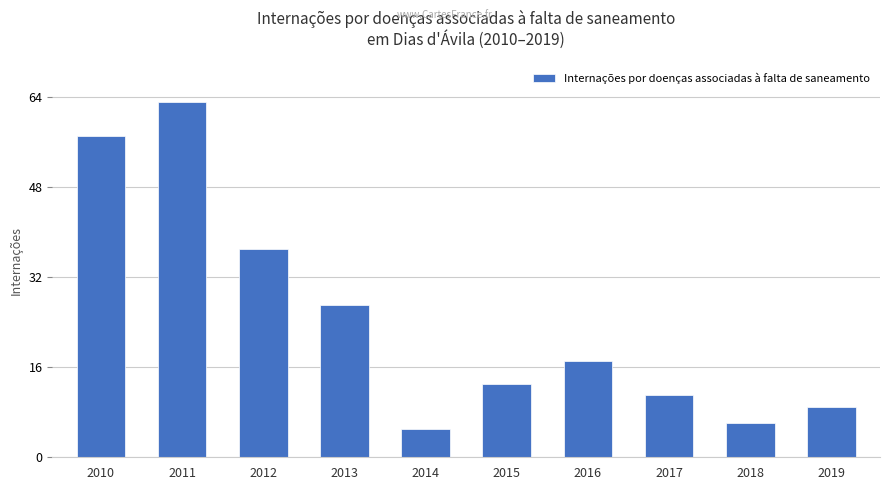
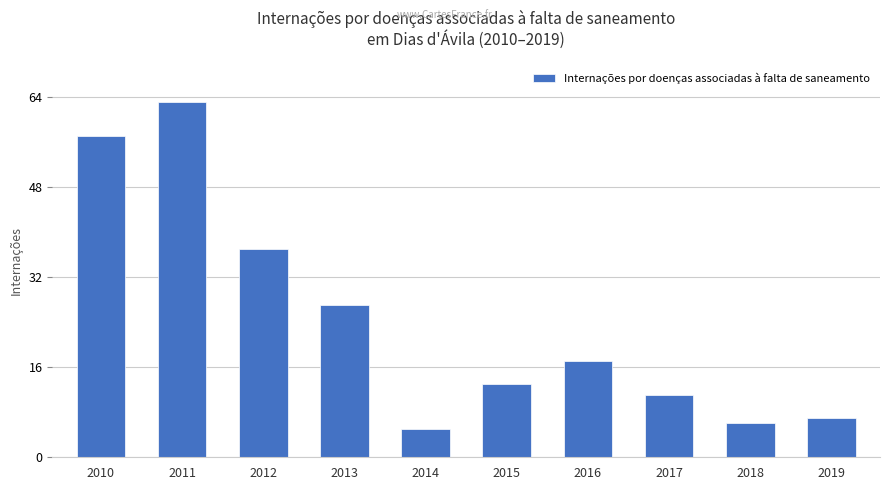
2019: 9 -> 7
